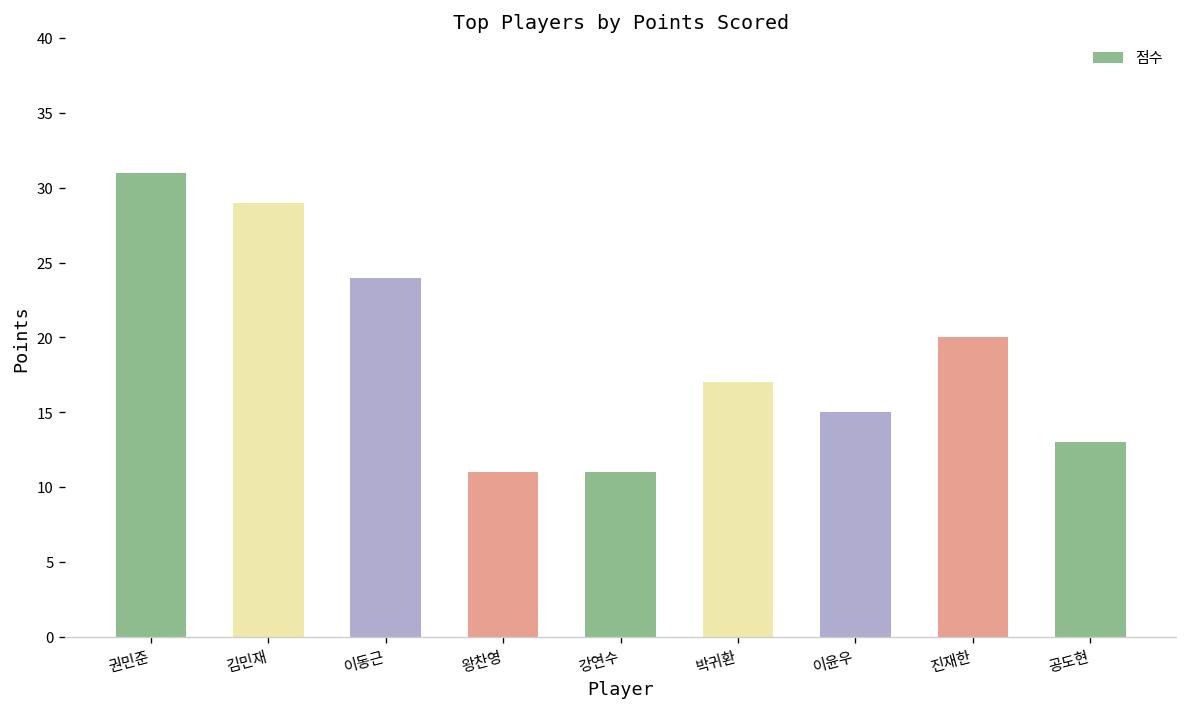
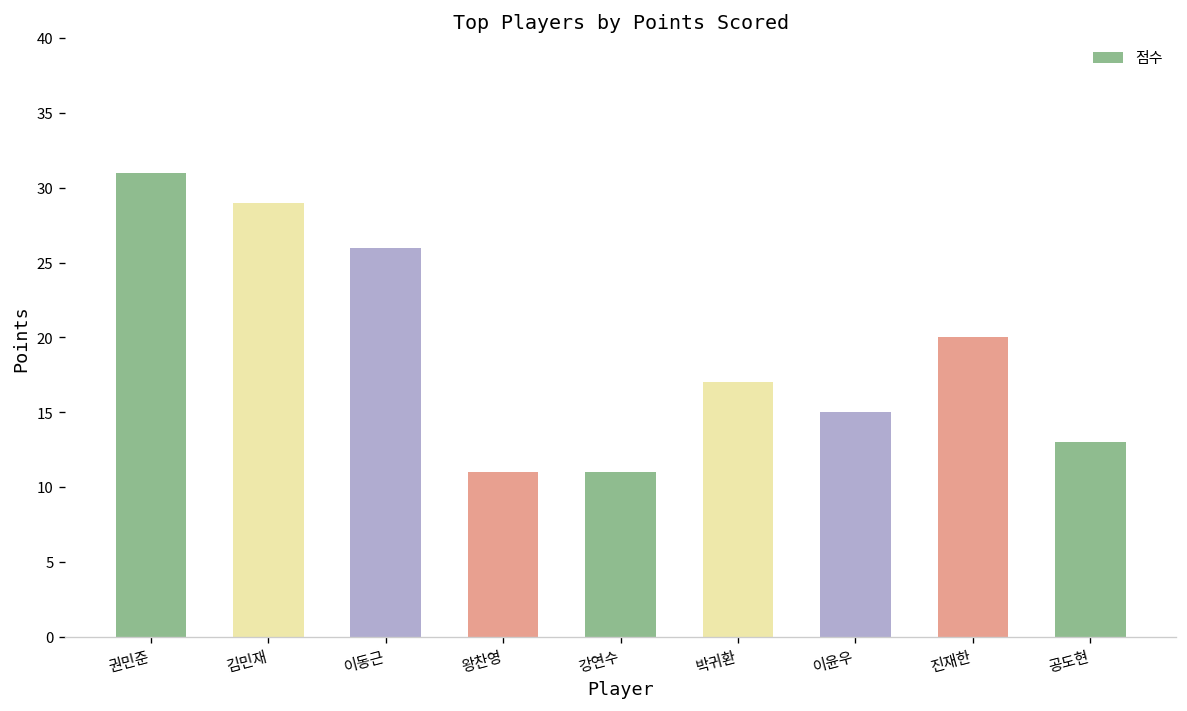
이동근: 24 -> 26
